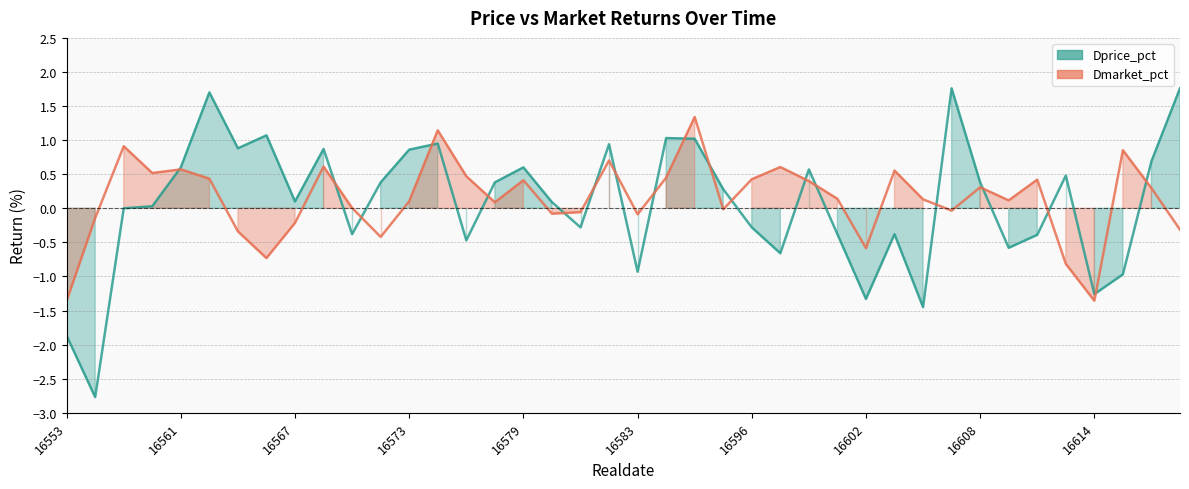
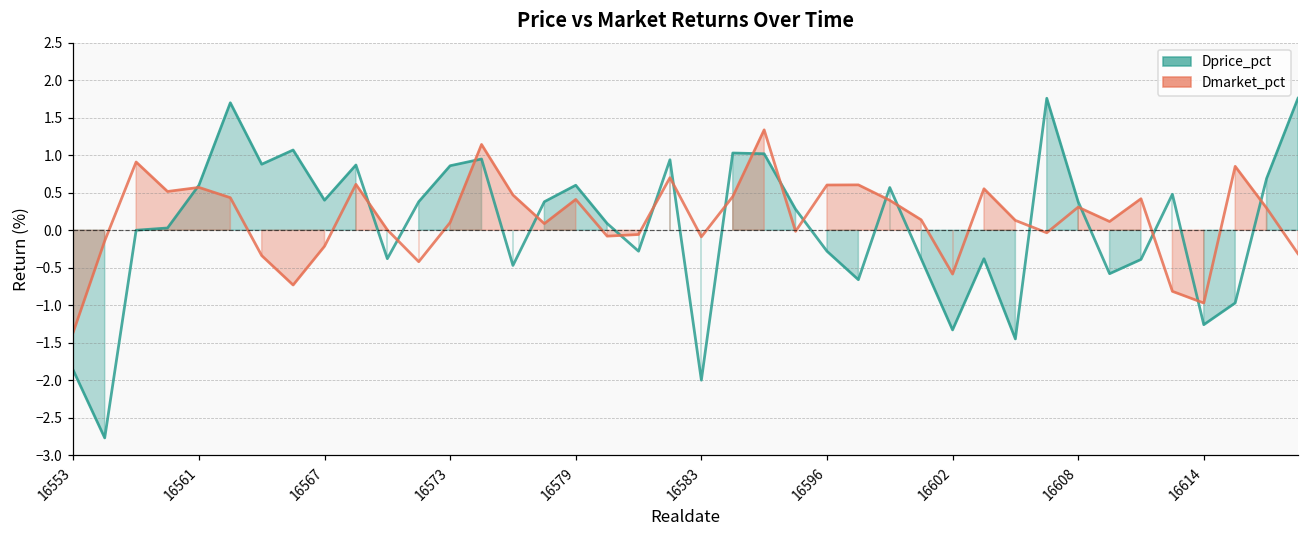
Dprice_pct, 16567: 0.1 -> 0.4
Dprice_pct, 16583: -0.9 -> -2.0
Dmarket_pct, 16596: 0.4 -> 0.6
Dmarket_pct, 16614: -1.4 -> -1.0
